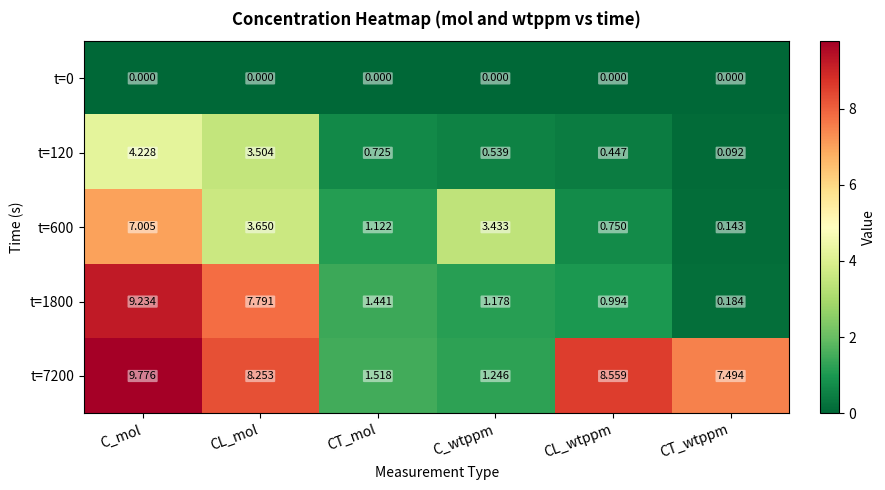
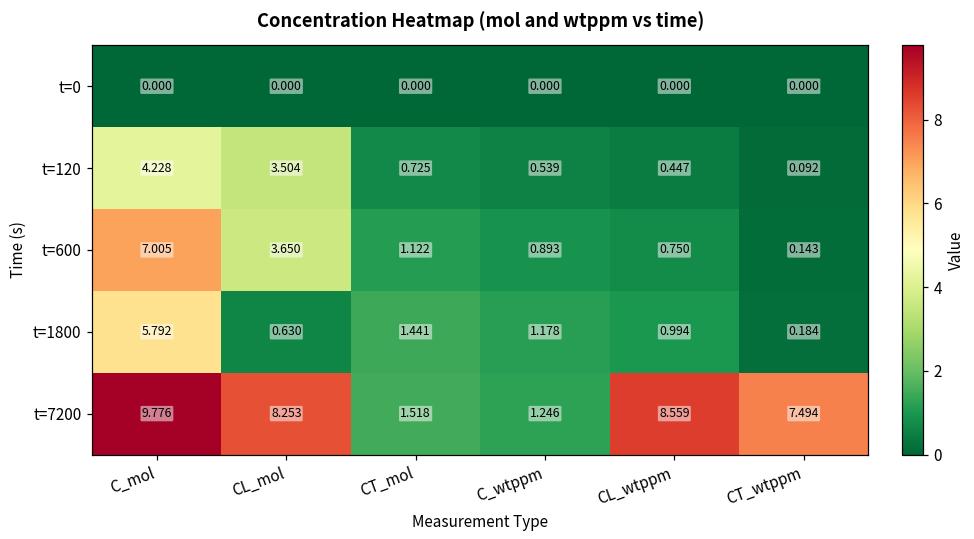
t=600, C_wtppm: 3.433 -> 0.893
t=1800, C_mol: 9.234 -> 5.792
t=1800, CL_mol: 7.791 -> 0.630
